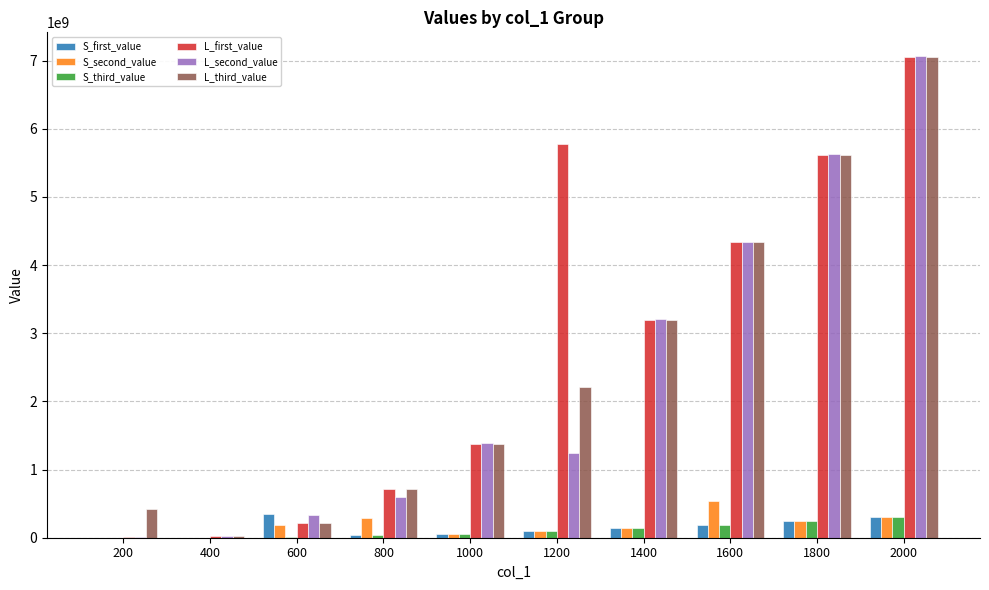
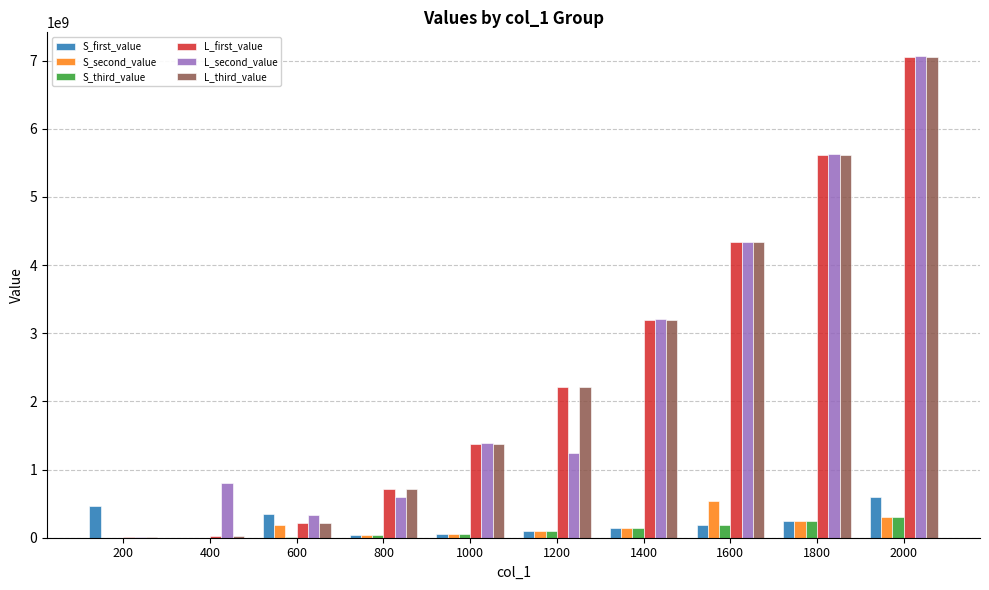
S_first_value, 200: 0 -> 500000000
L_third_value, 200: 400000000 -> 0
L_second_value, 400: 0 -> 800000000
S_second_value, 800: 300000000 -> 0
L_first_value, 1200: 5800000000 -> 2200000000
S_first_value, 2000: 300000000 -> 600000000
